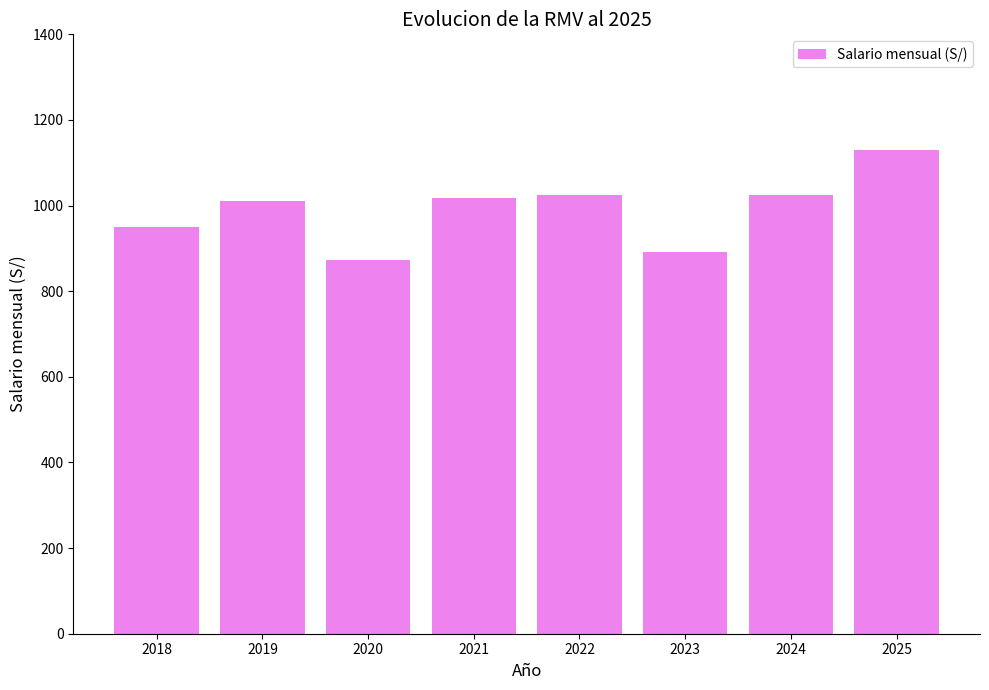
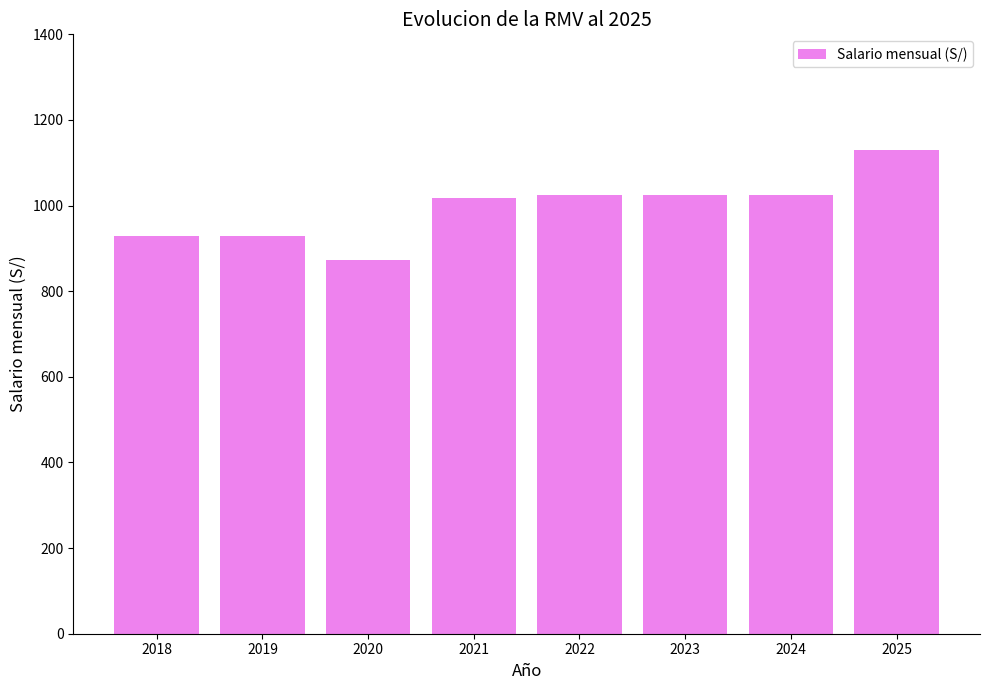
2018: 950 -> 930
2019: 1010 -> 930
2023: 890 -> 1030
